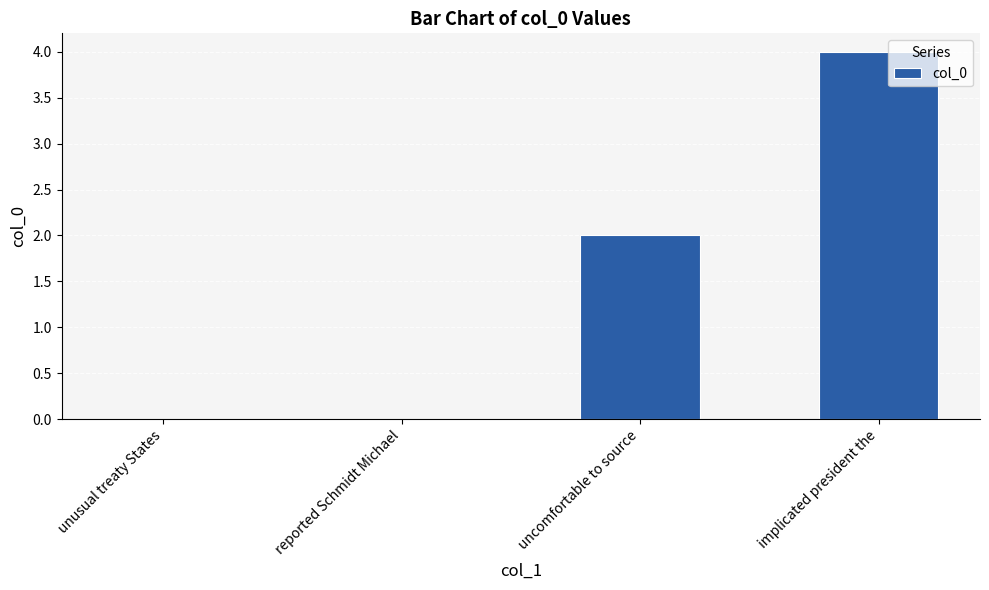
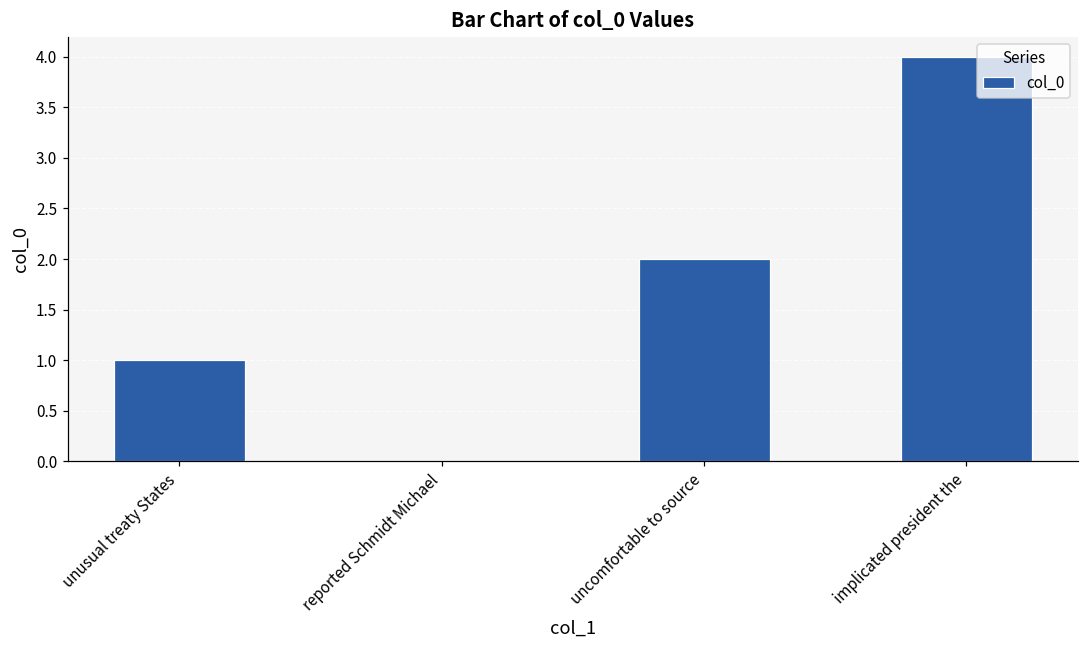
unusual treaty States: 0 -> 1
